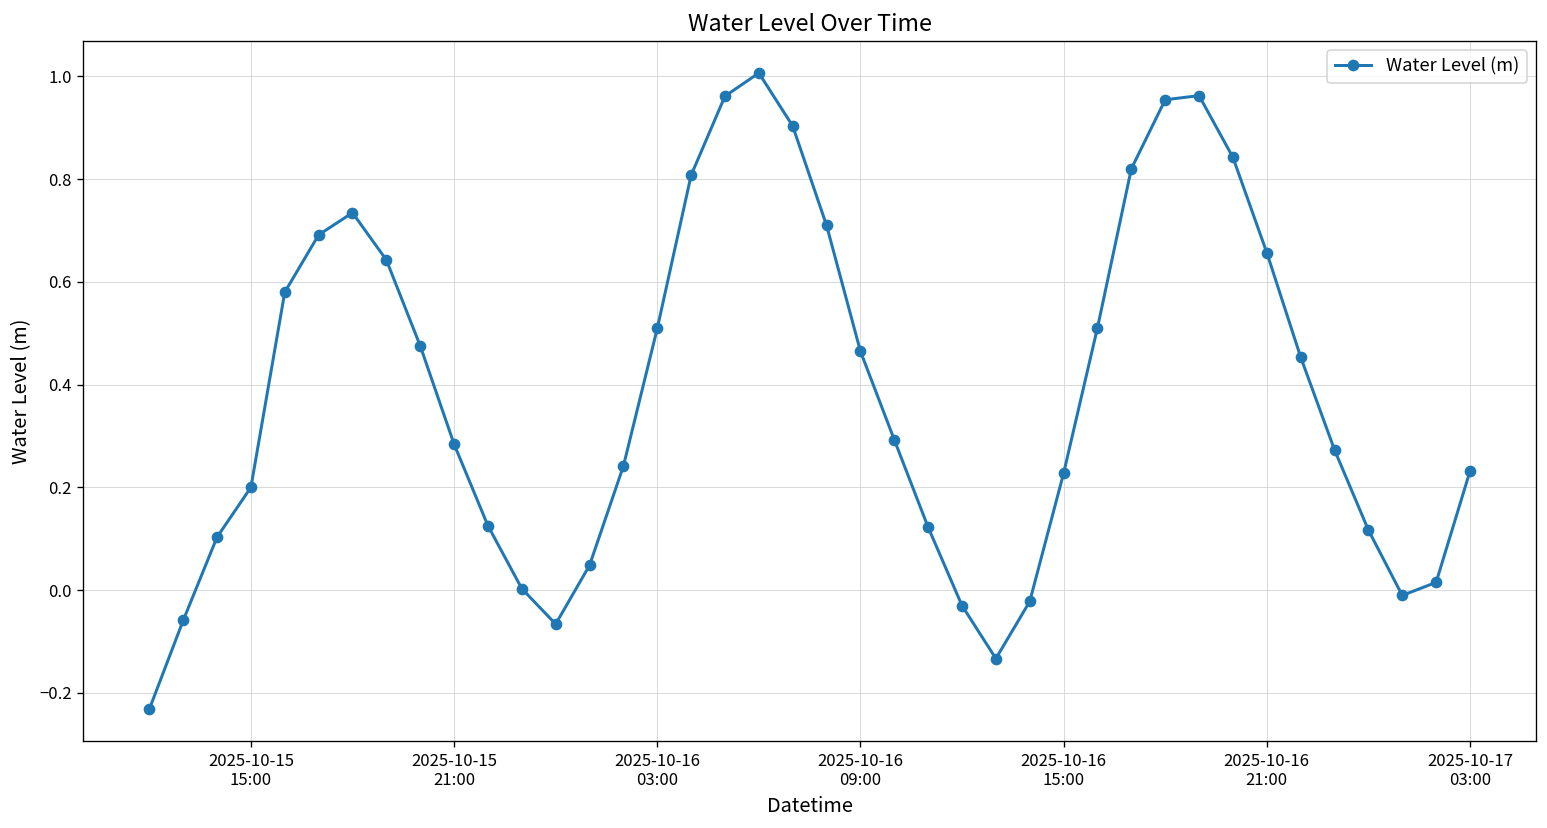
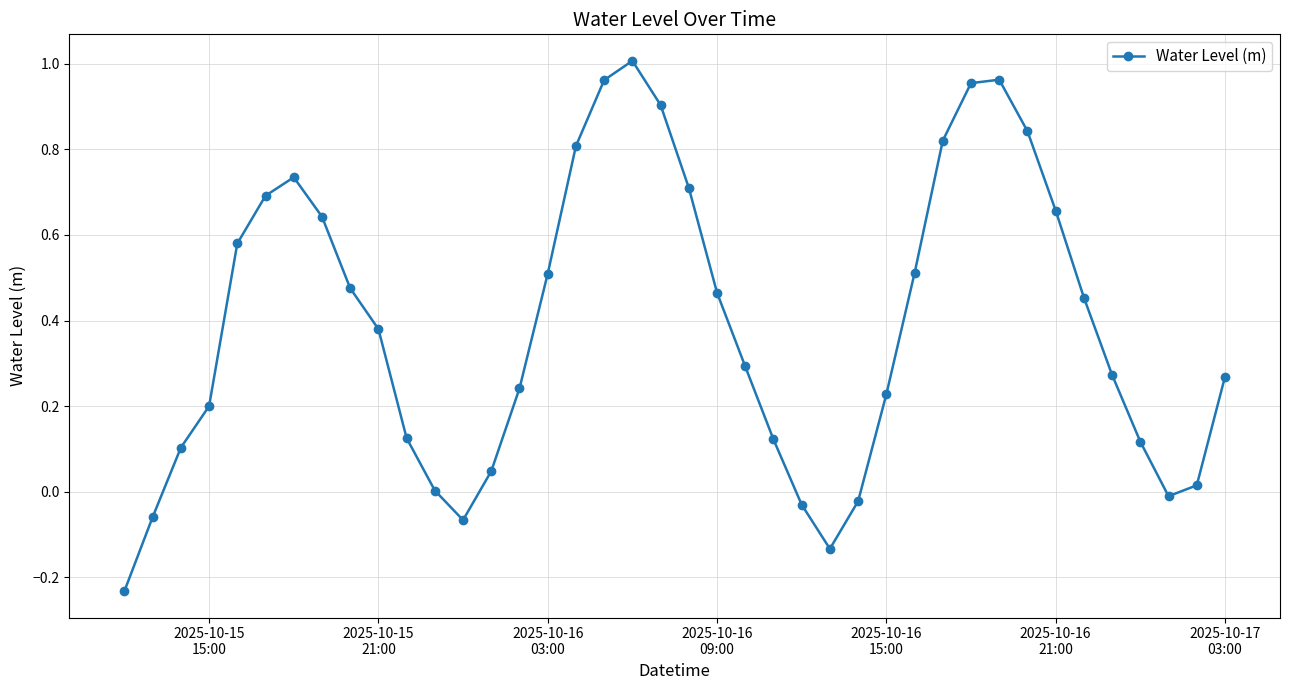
2025-10-15 21:00: 0.28 -> 0.38
2025-10-17 03:00: 0.23 -> 0.27
